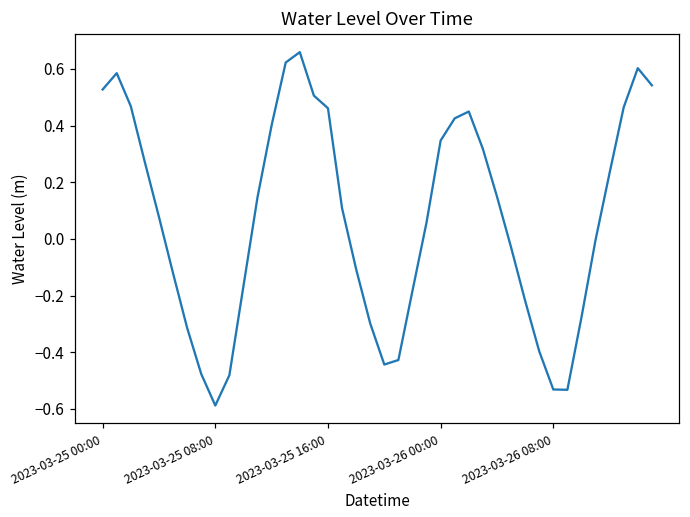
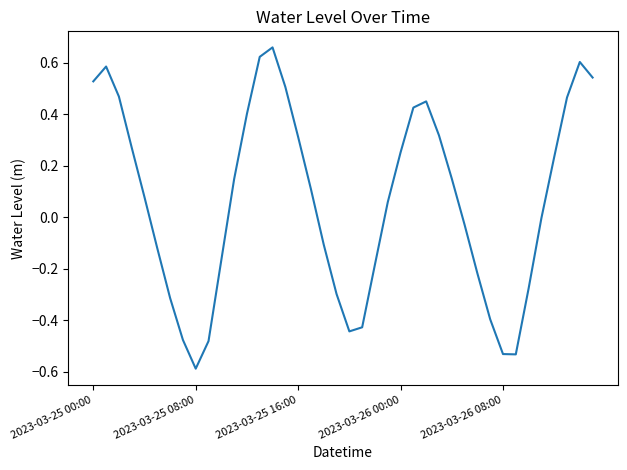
2023-03-25 16:00: 0.46 -> 0.31
2023-03-26 00:00: 0.35 -> 0.25
